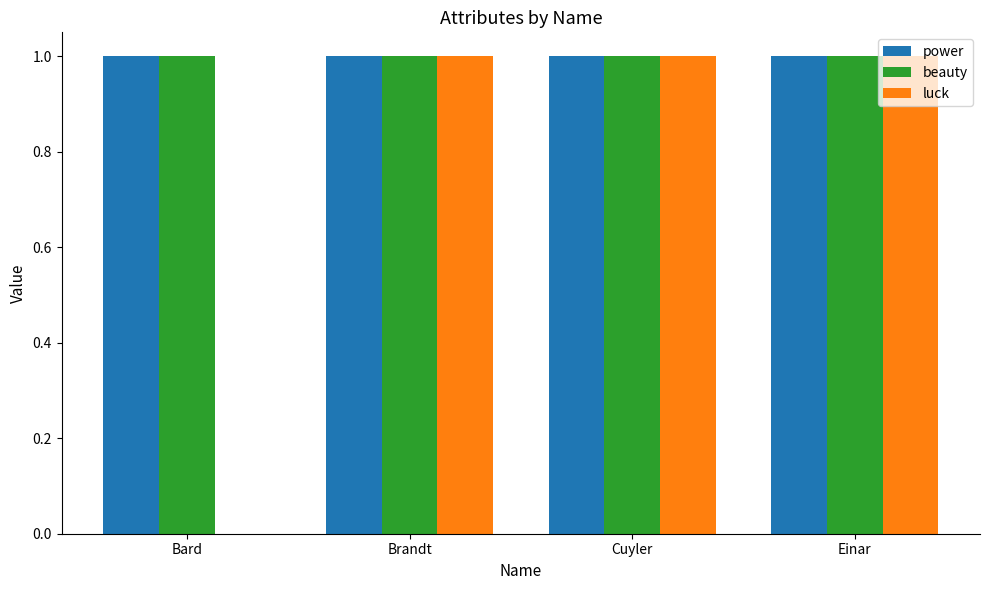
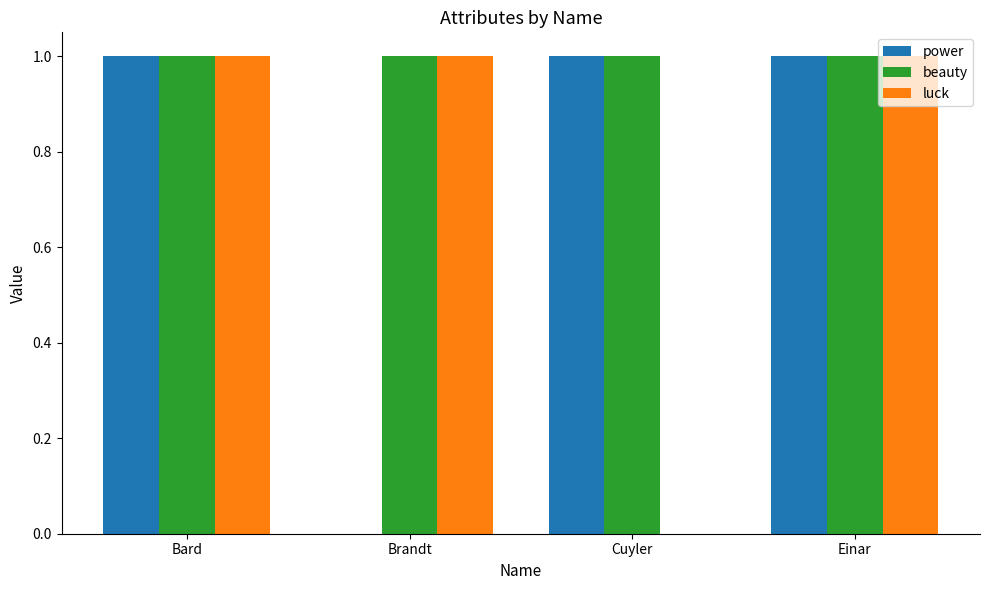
luck, Bard: 0 -> 1
power, Brandt: 1 -> 0
luck, Cuyler: 1 -> 0
